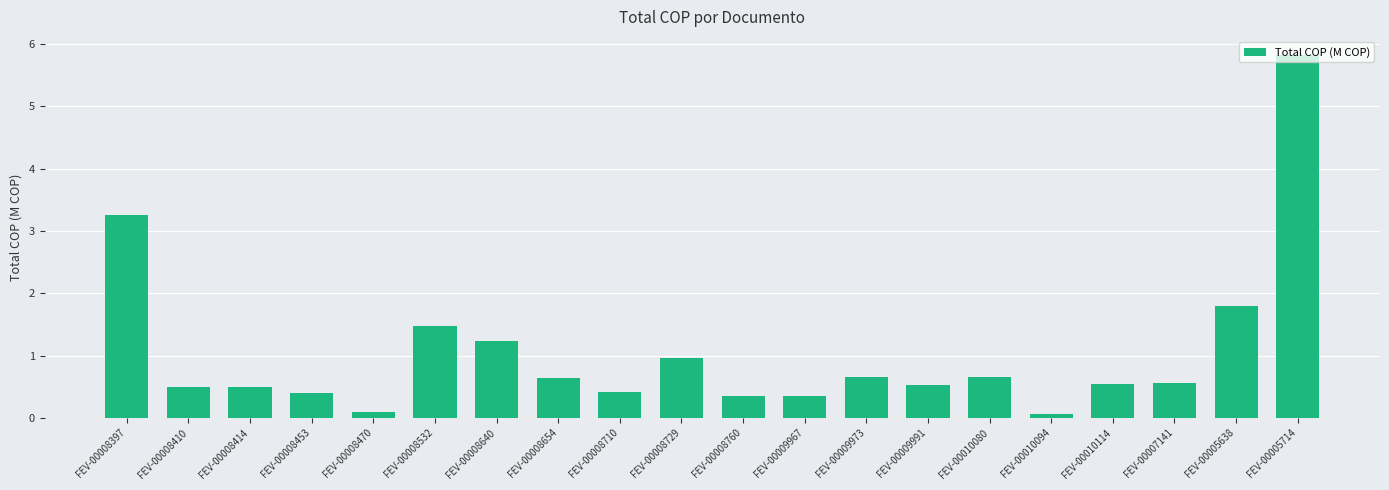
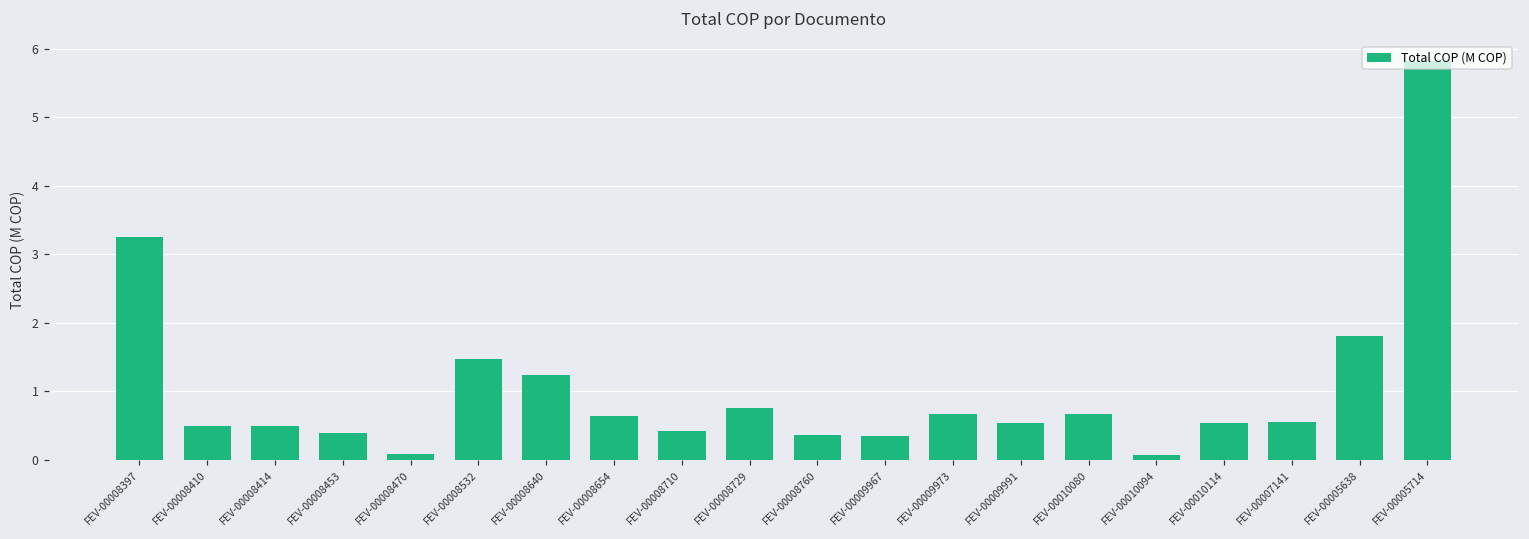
FEV-00008729: 1.0 -> 0.7
